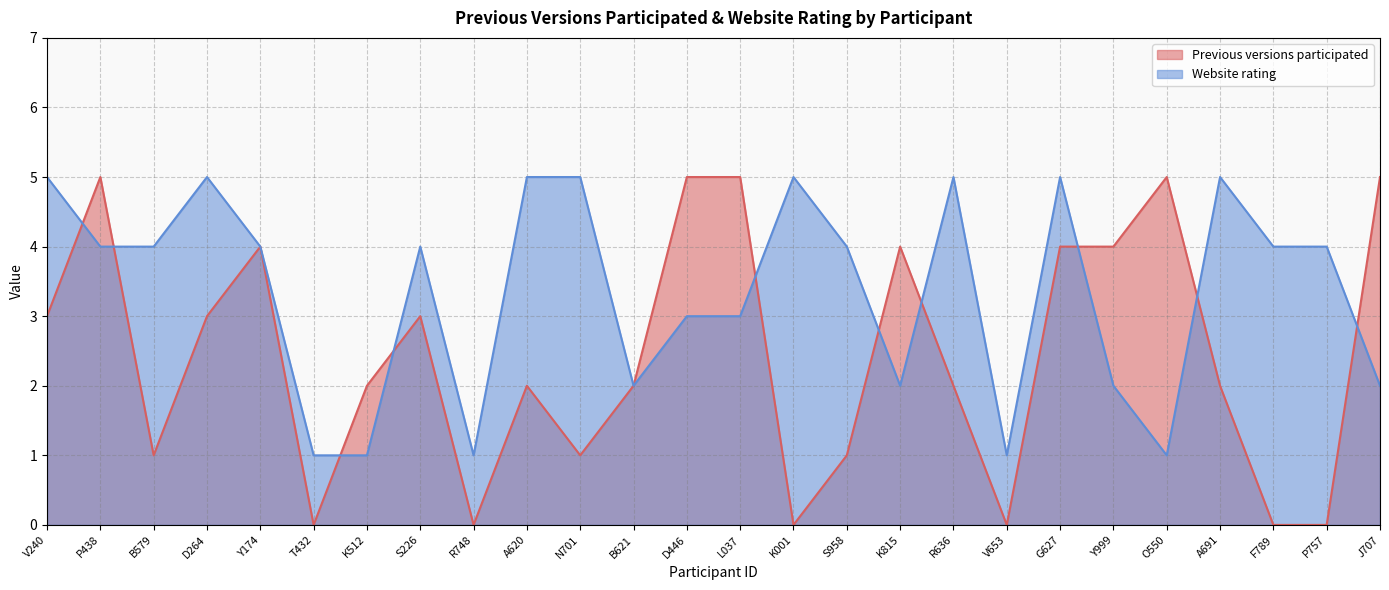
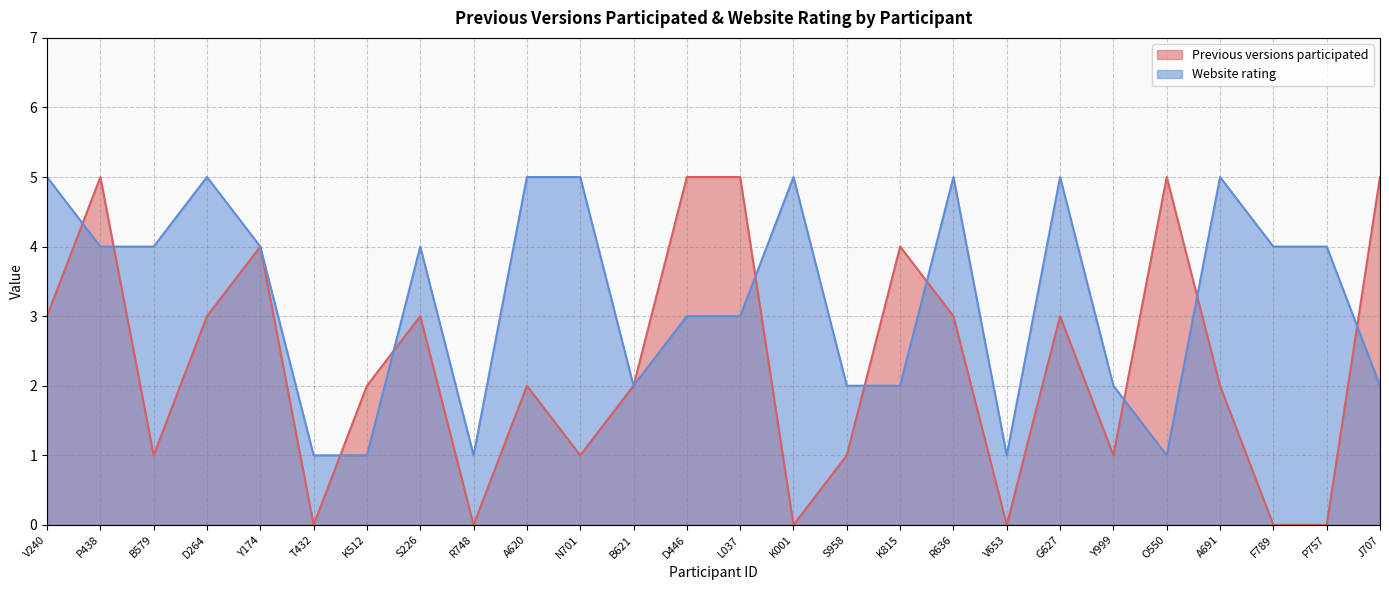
Website rating, S958: 4 -> 2
Previous versions participated, R636: 2 -> 3
Previous versions participated, G627: 4 -> 3
Previous versions participated, Y999: 4 -> 1
